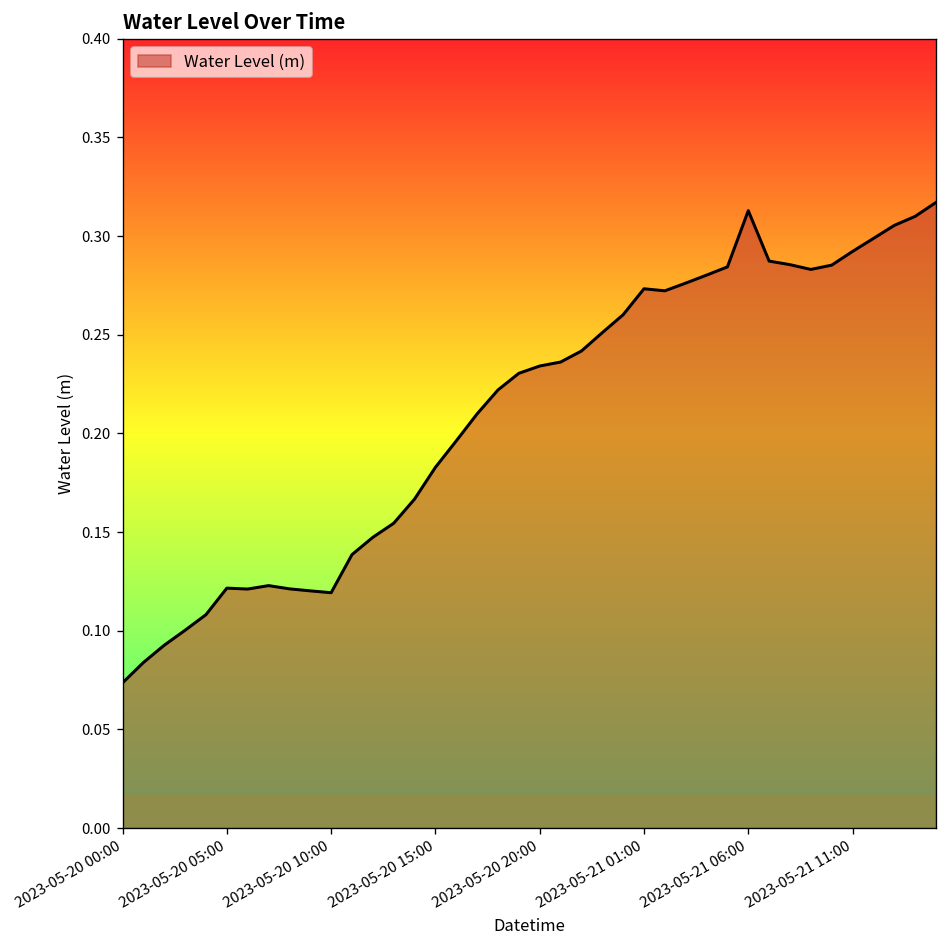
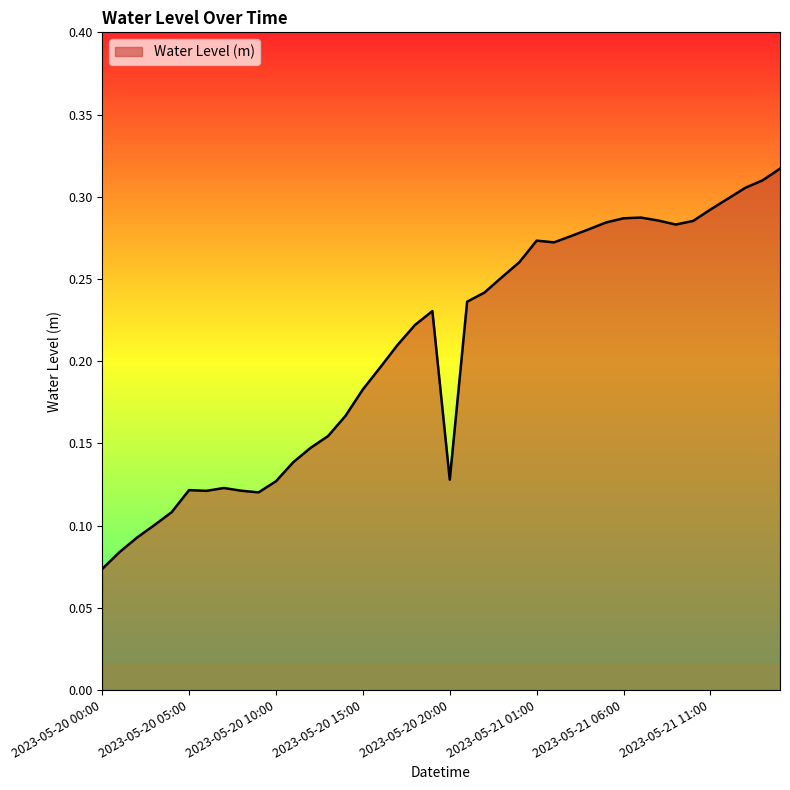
2023-05-20 10:00: 0.119 -> 0.127
2023-05-20 20:00: 0.234 -> 0.128
2023-05-21 06:00: 0.313 -> 0.287
